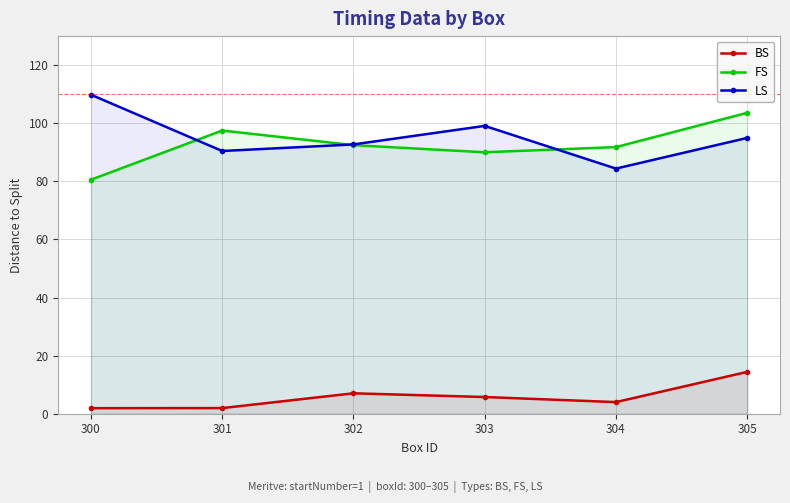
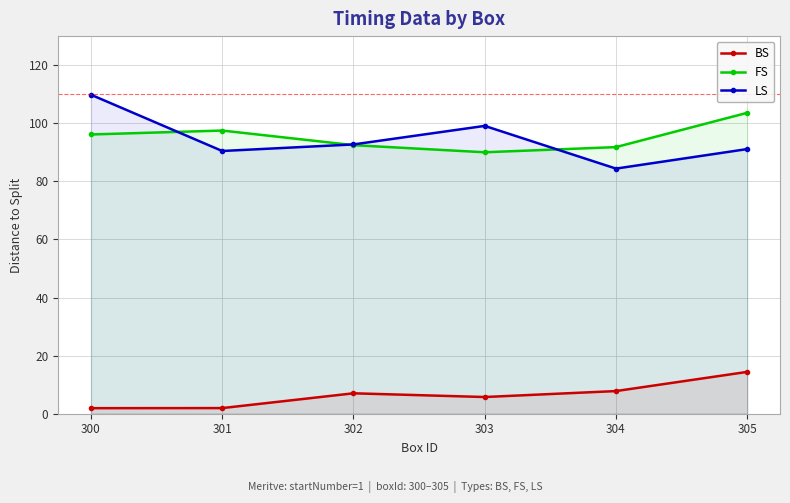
FS, 300: 81 -> 96
BS, 304: 4 -> 8
LS, 305: 95 -> 91
